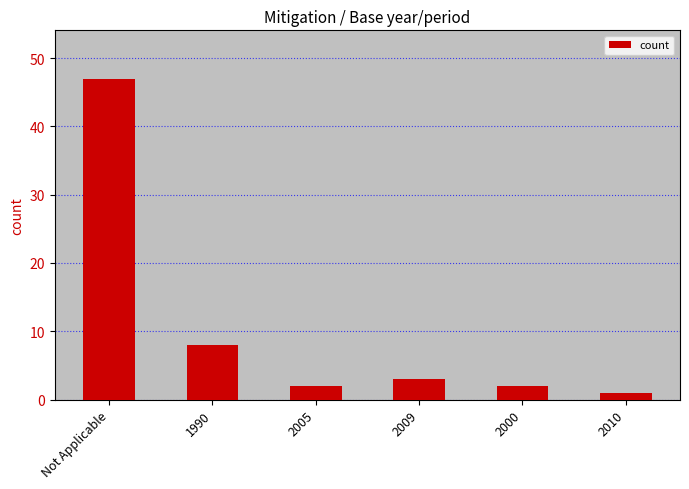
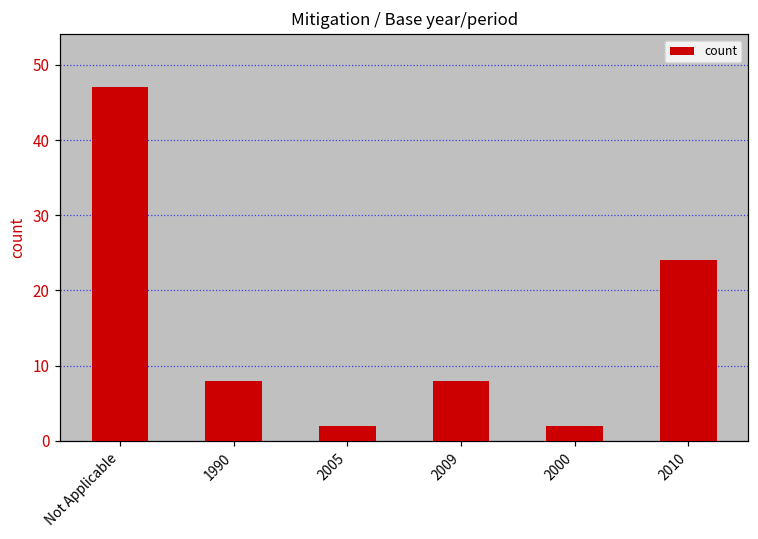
2009: 3 -> 8
2010: 1 -> 24
